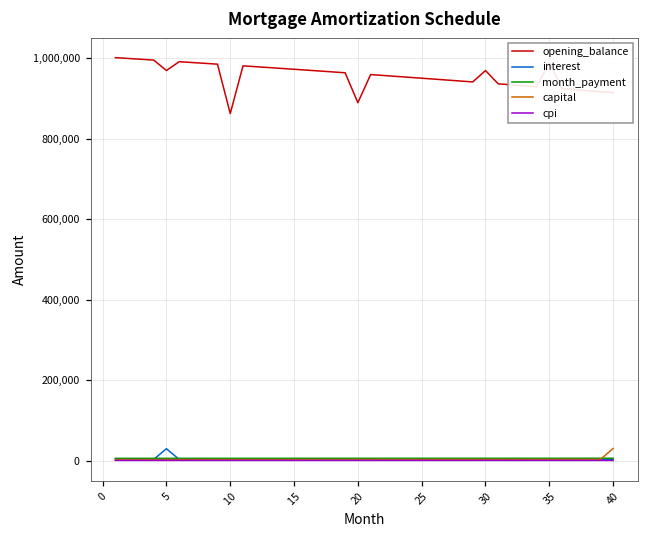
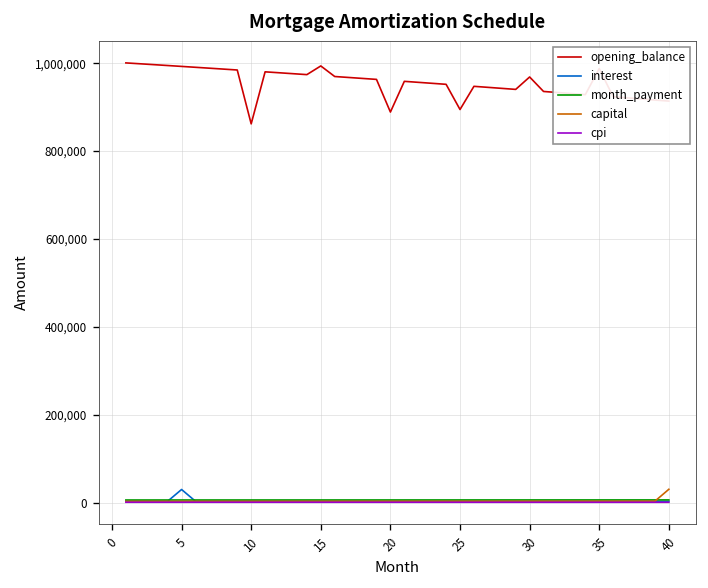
opening_balance, 5: 970,000 -> 990,000
opening_balance, 15: 970,000 -> 990,000
opening_balance, 25: 950,000 -> 890,000
